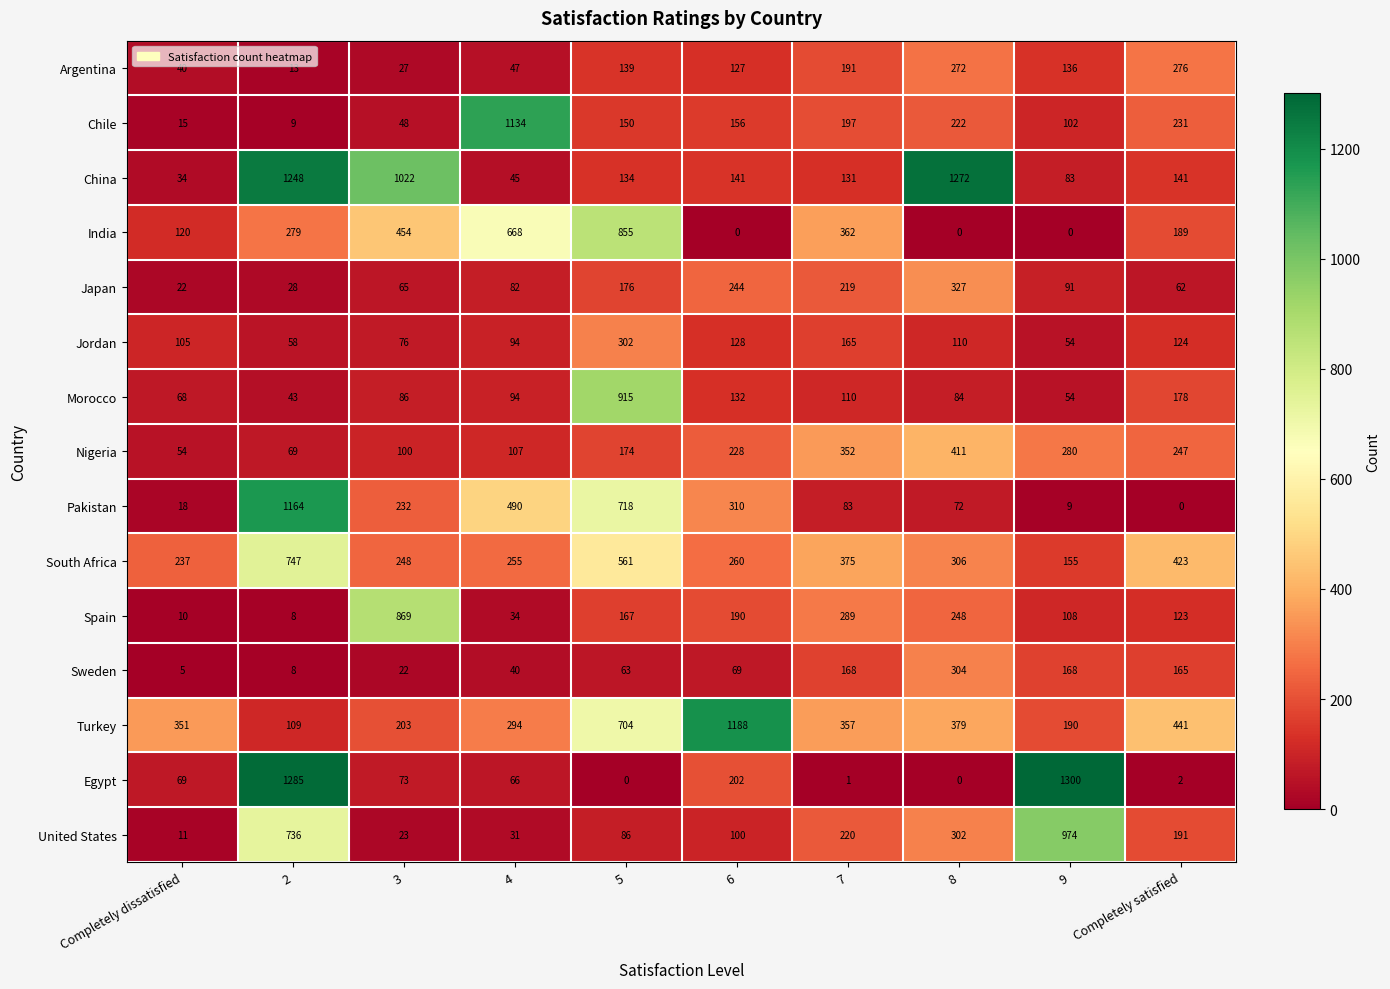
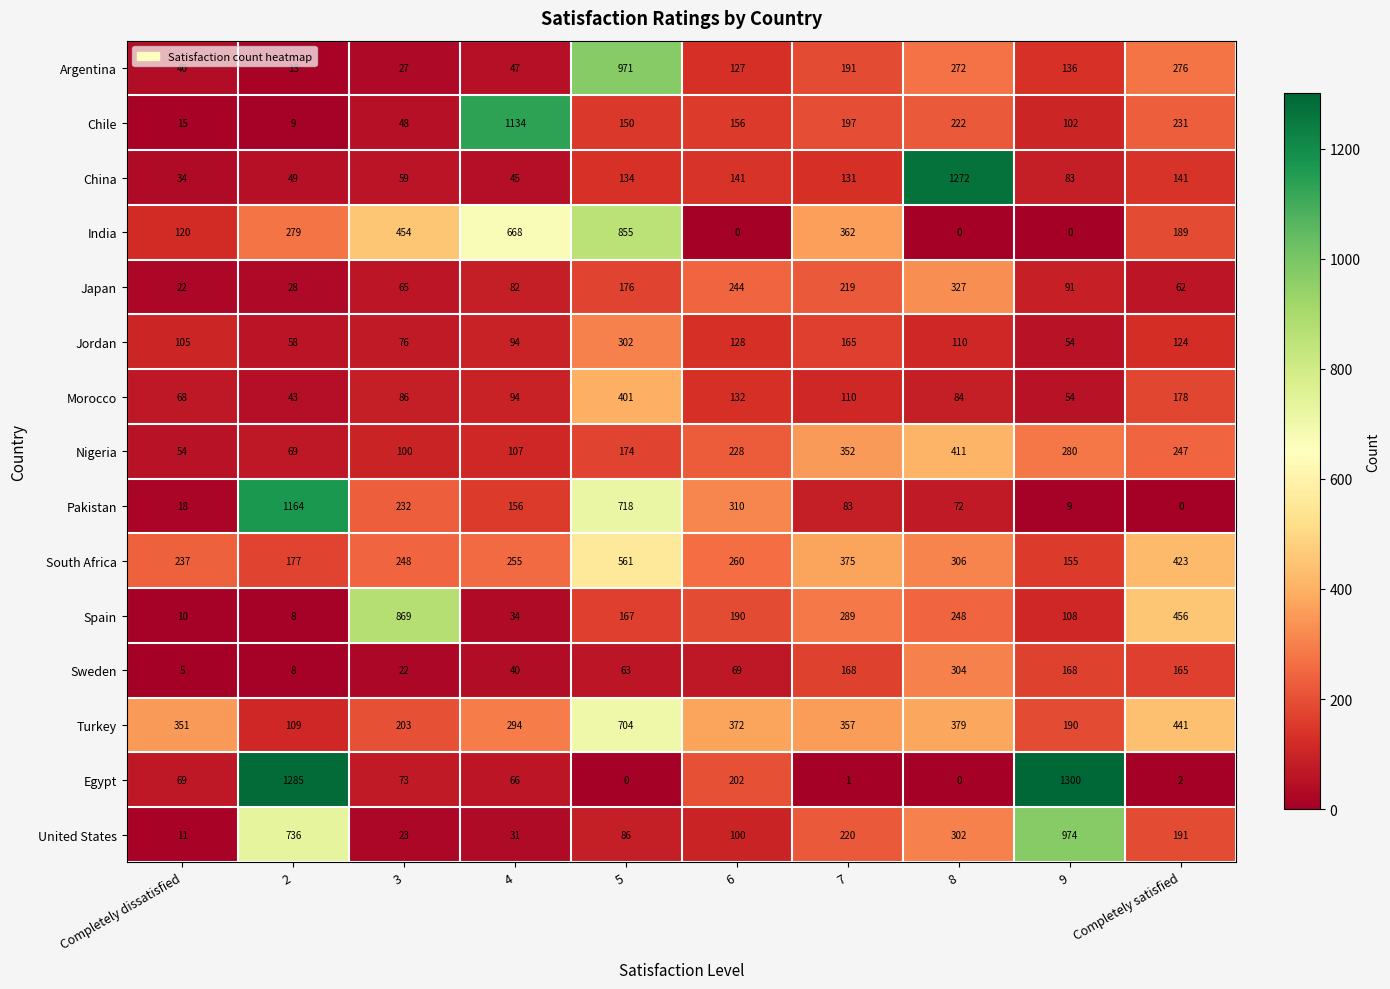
Argentina, 5: 139 -> 971
China, 2: 1248 -> 49
China, 3: 1022 -> 59
Morocco, 5: 915 -> 401
Pakistan, 4: 490 -> 156
South Africa, 2: 747 -> 177
Spain, Completely satisfied: 123 -> 456
Turkey, 6: 1188 -> 372
